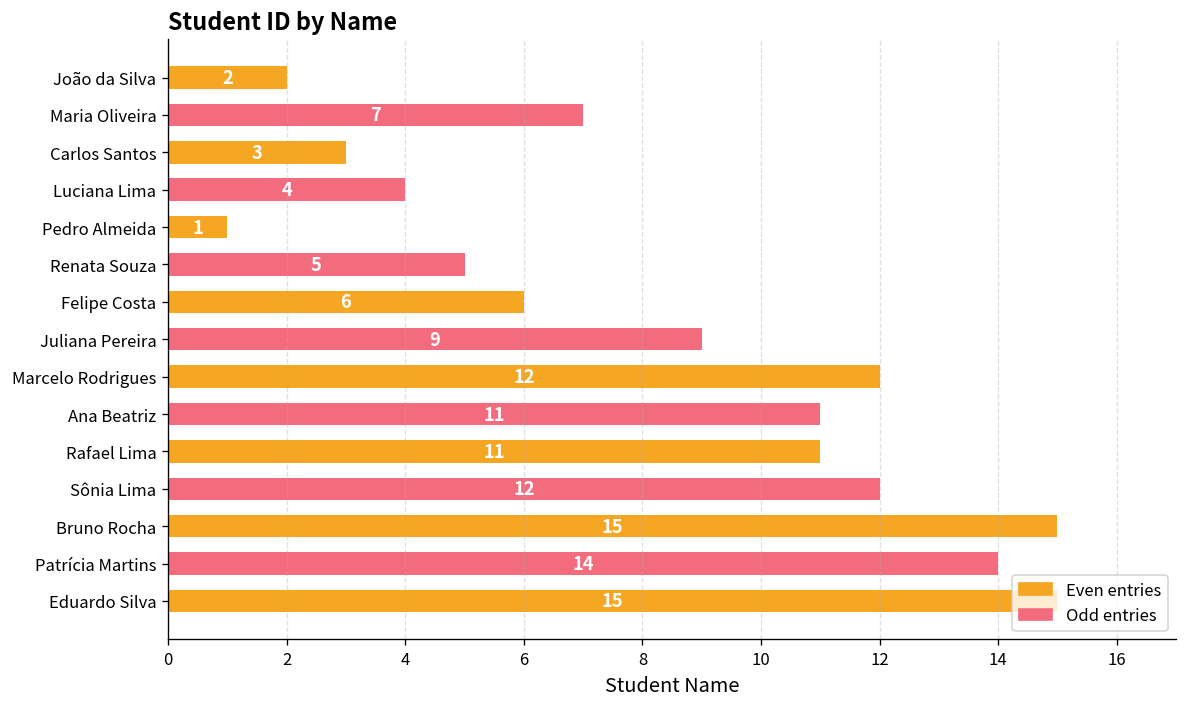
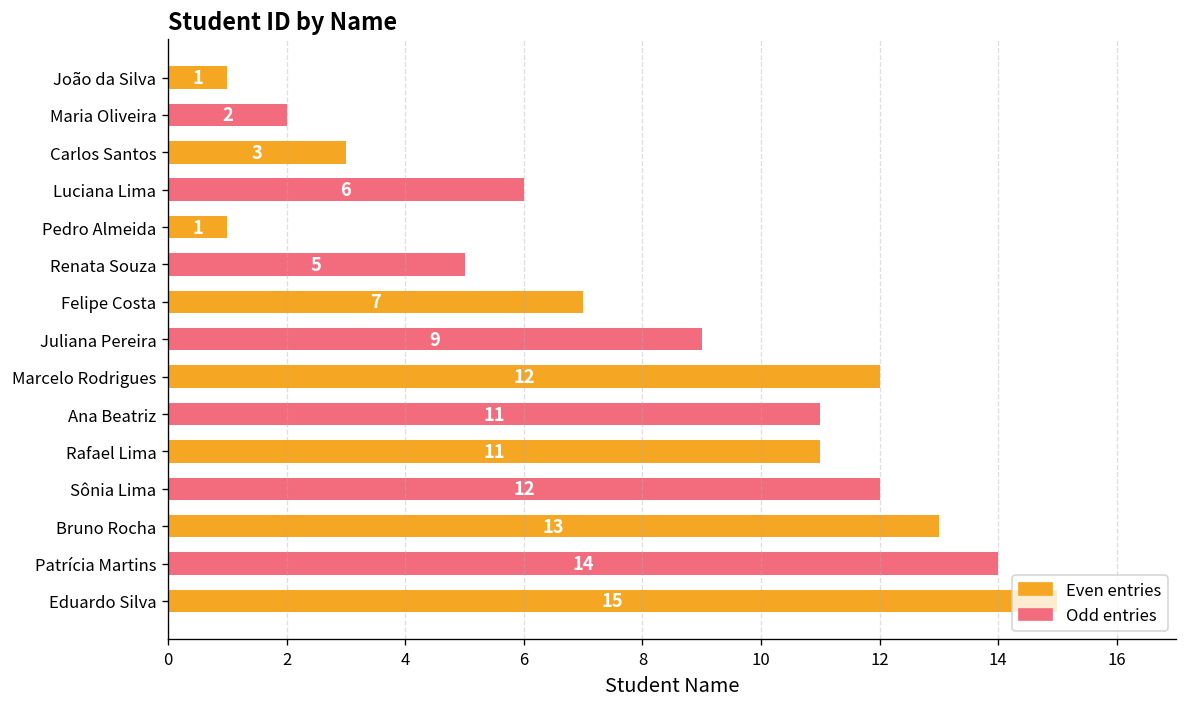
João da Silva: 2 -> 1
Maria Oliveira: 7 -> 2
Luciana Lima: 4 -> 6
Felipe Costa: 6 -> 7
Bruno Rocha: 15 -> 13
